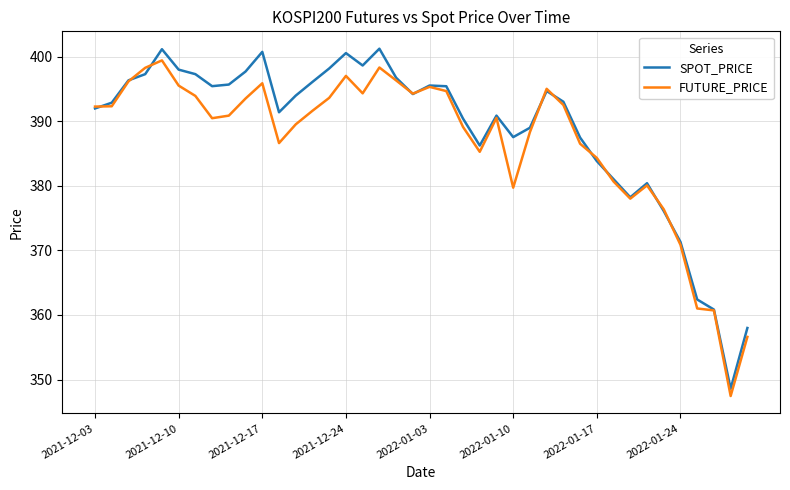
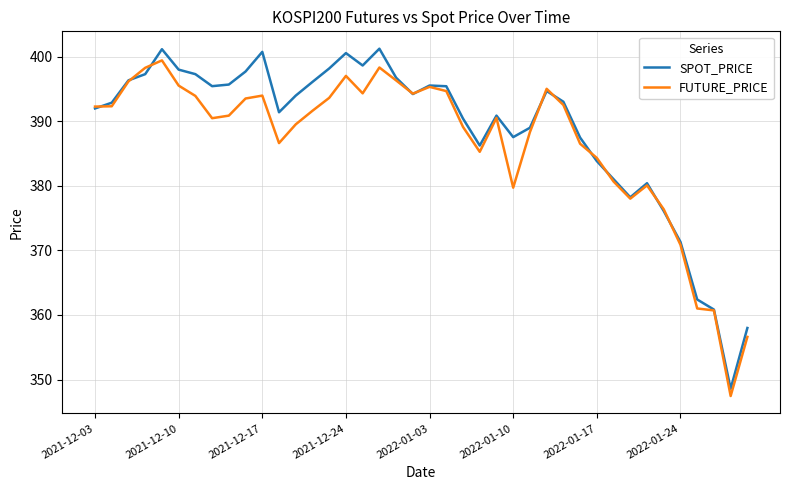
FUTURE_PRICE, 2021-12-17: 396 -> 394
